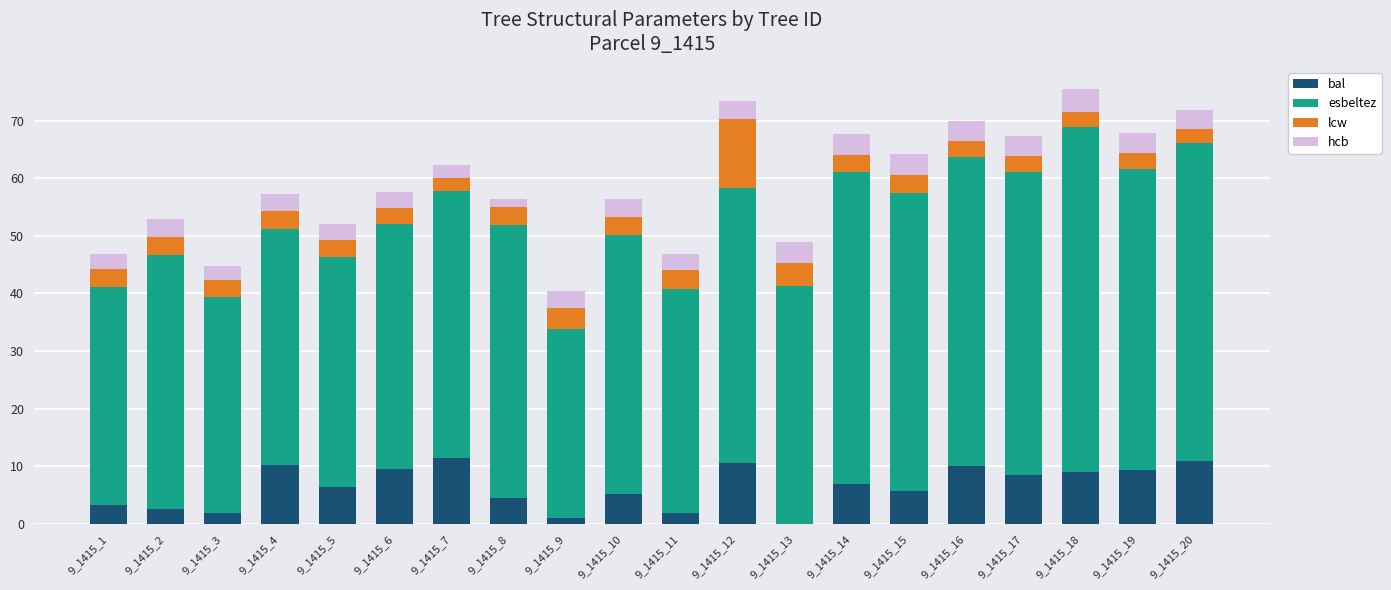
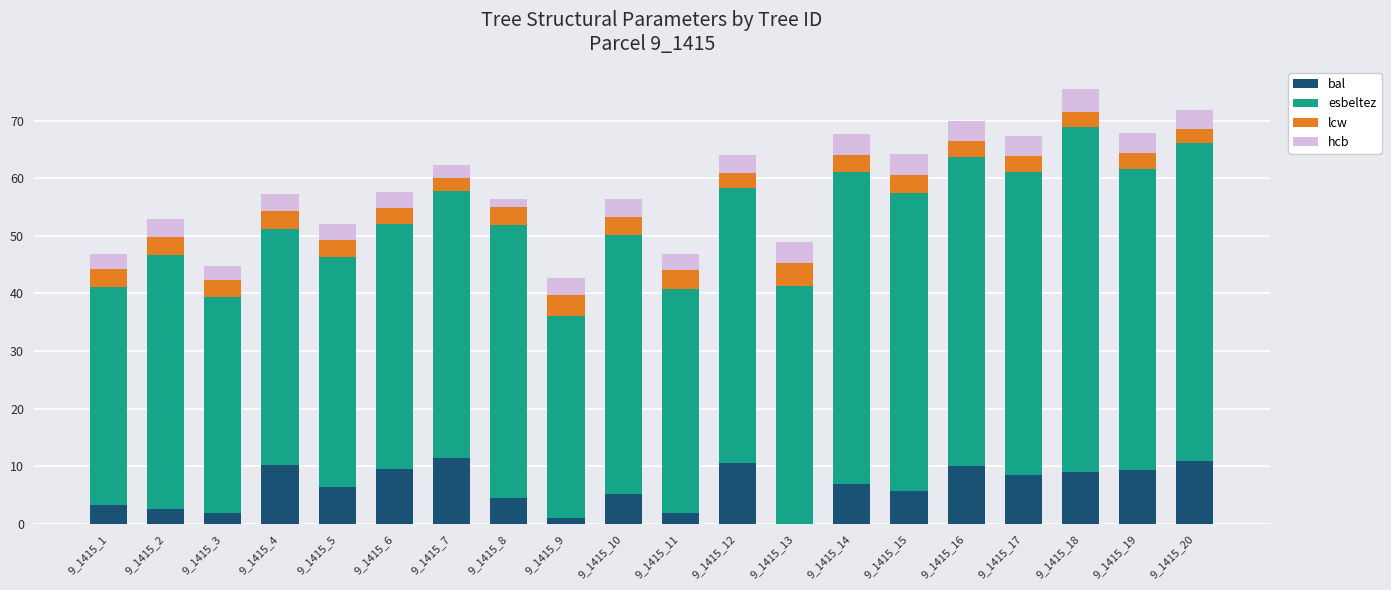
esbeltez, 9_1415_9: 33 -> 35
lcw, 9_1415_12: 12 -> 3
